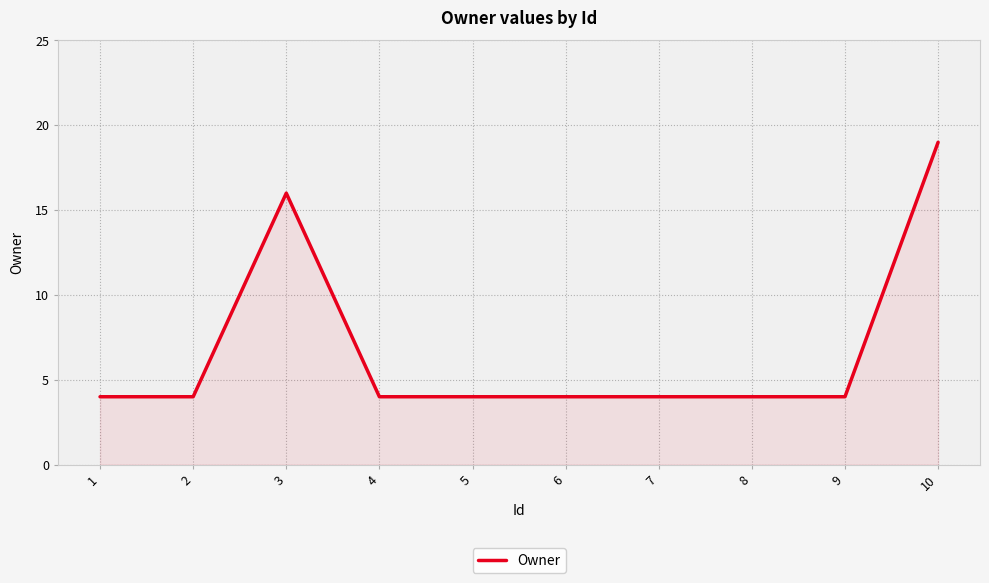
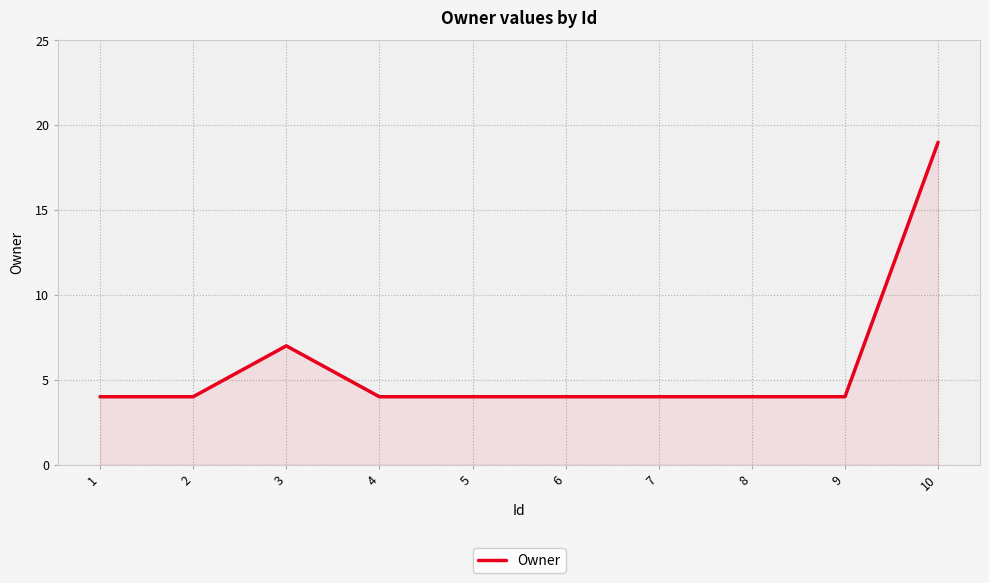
3: 16 -> 7
